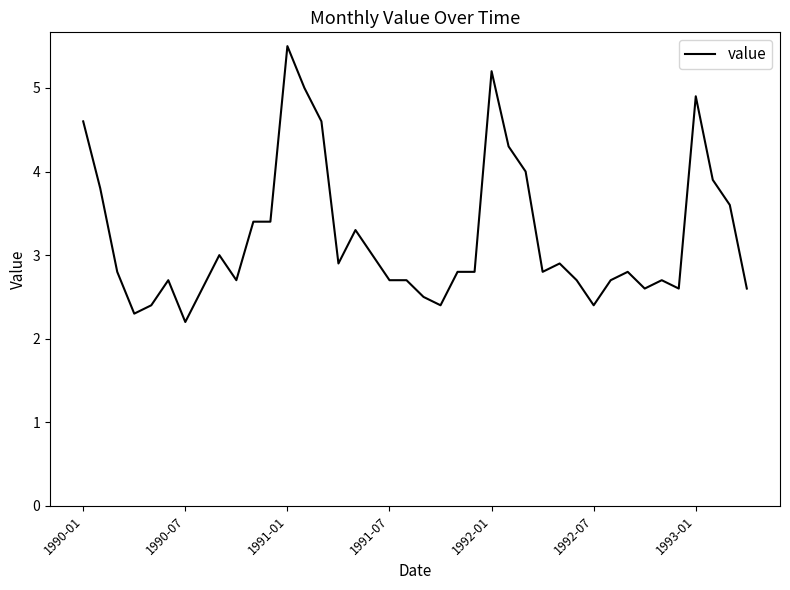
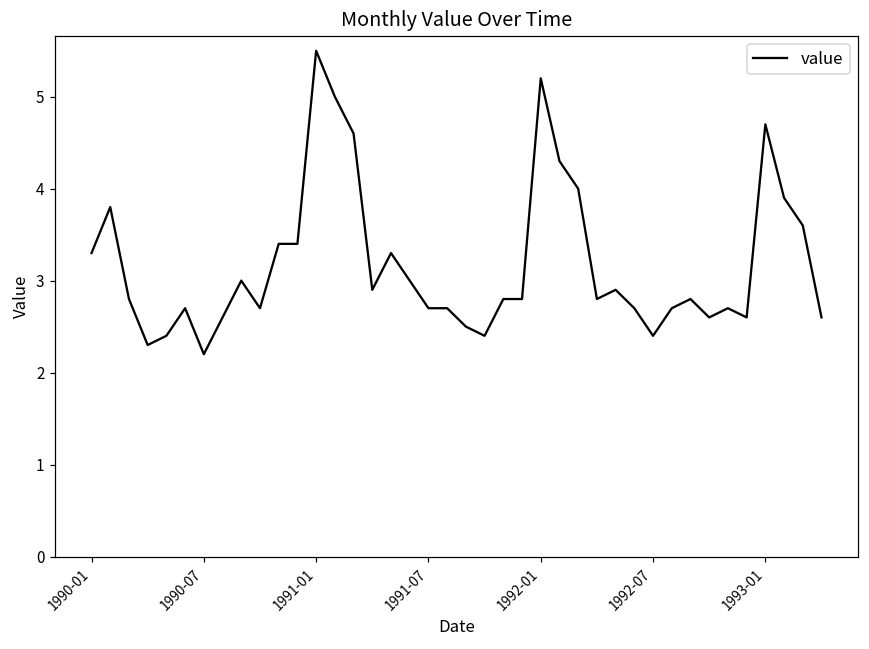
1990-01: 4.6 -> 3.3
1993-01: 4.9 -> 4.7
